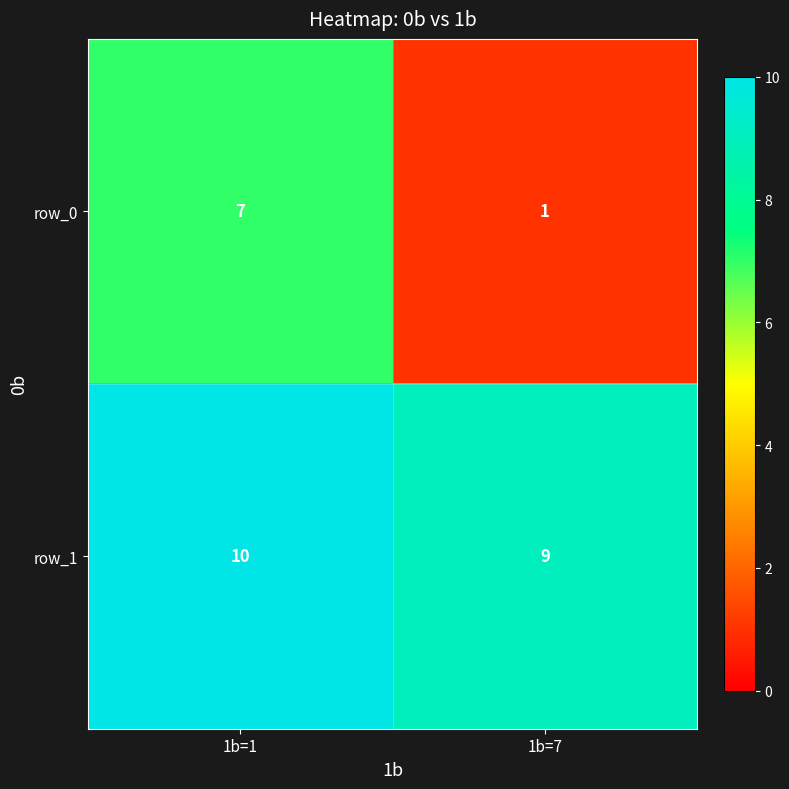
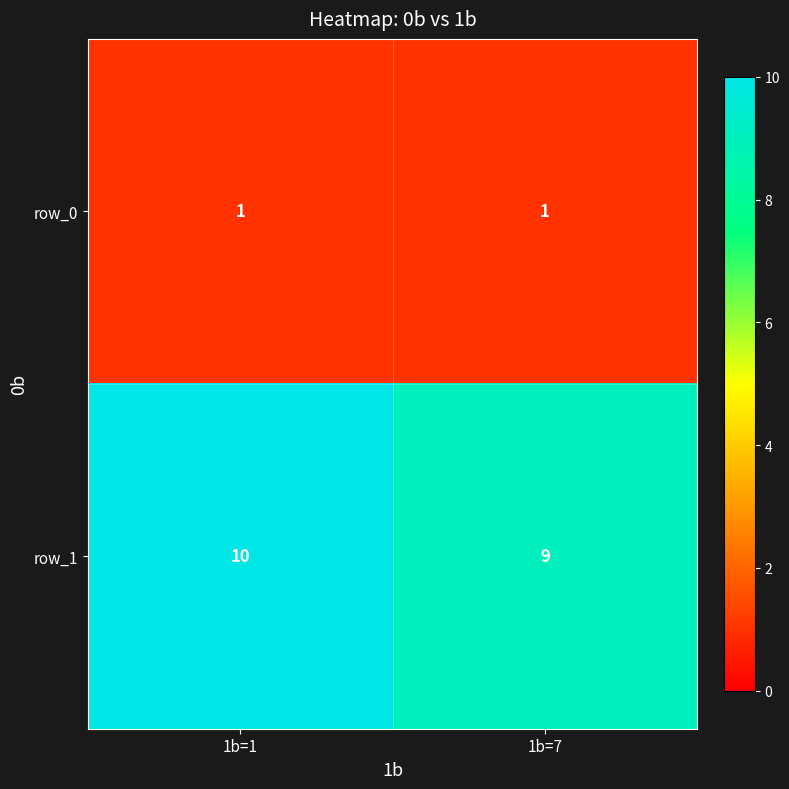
row_0, 1b=1: 7 -> 1
